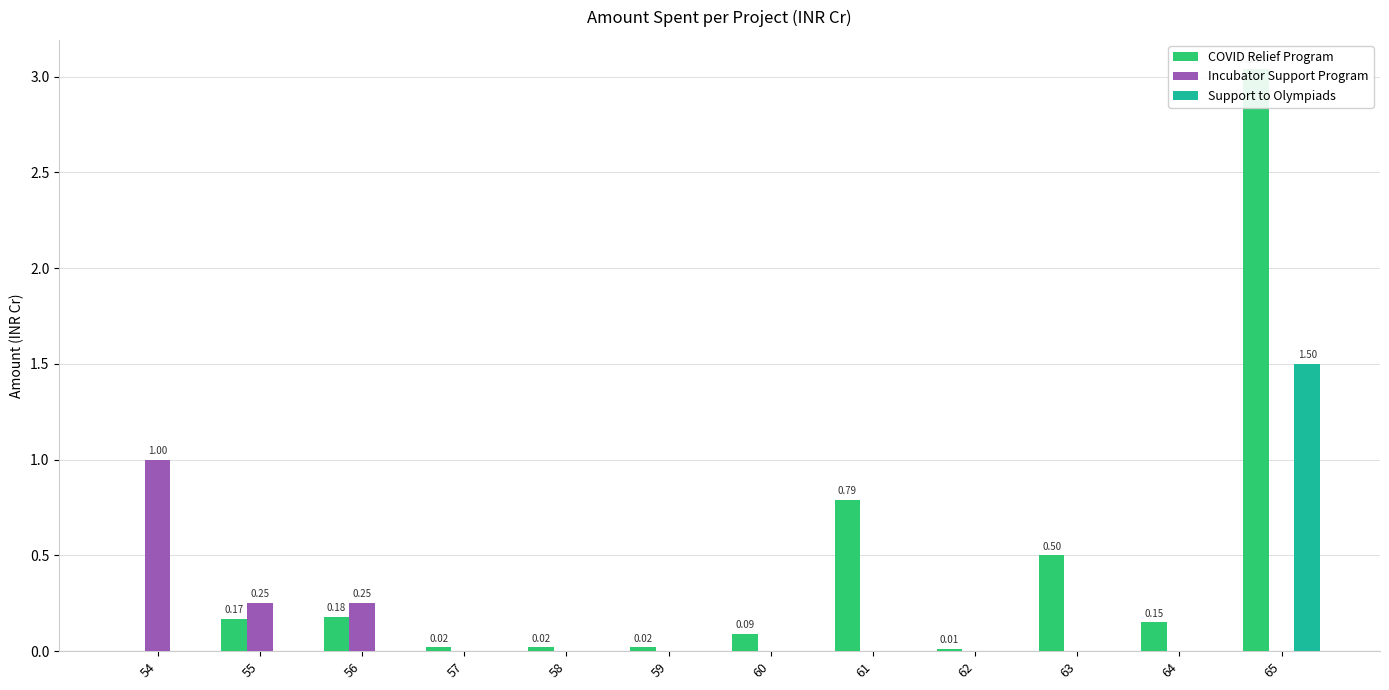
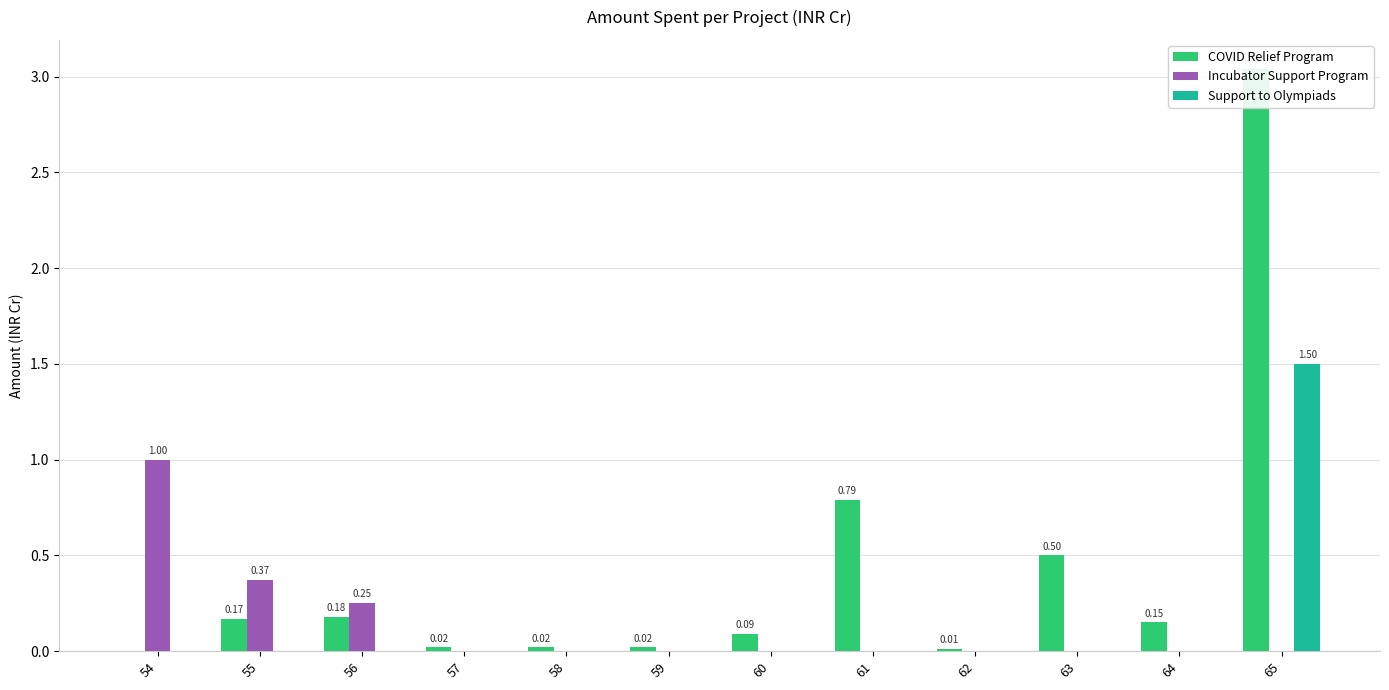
Incubator Support Program, 55: 0.25 -> 0.37
